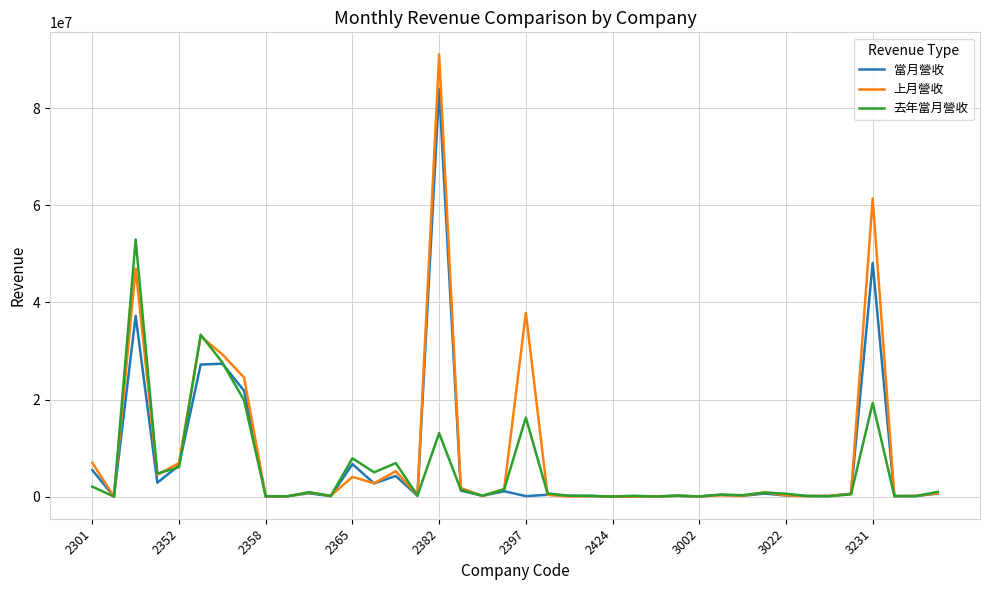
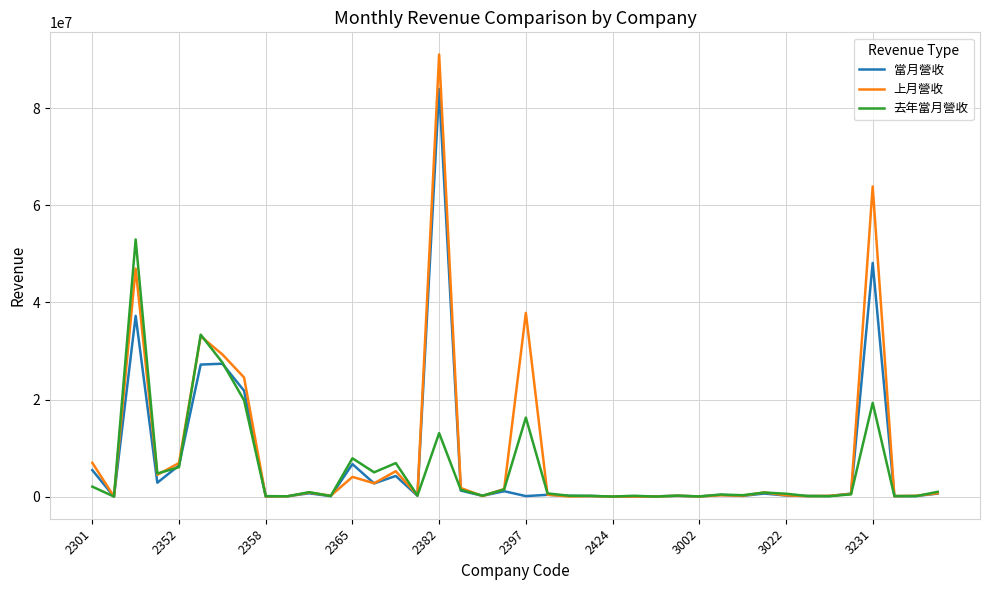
上月營收, 3231: 61000000 -> 64000000
